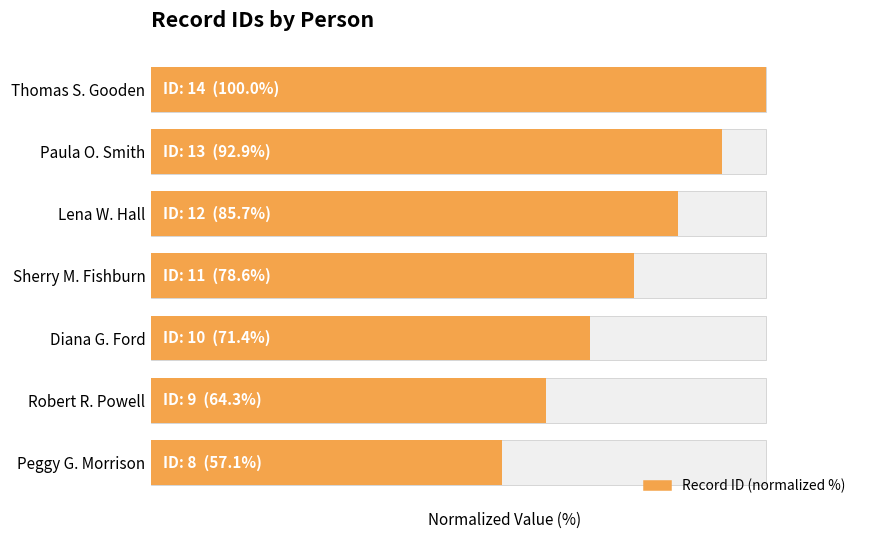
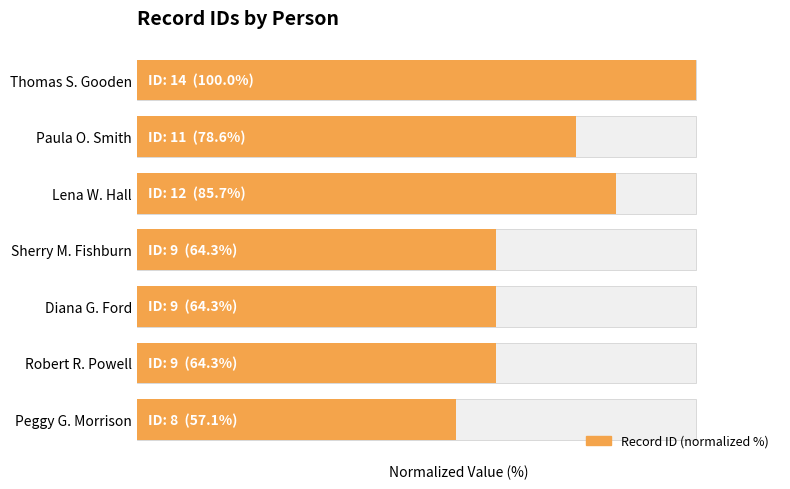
Record ID (normalized %), Paula O. Smith: 13 (92.9%) -> 11 (78.6%)
Record ID (normalized %), Sherry M. Fishburn: 11 (78.6%) -> 9 (64.3%)
Record ID (normalized %), Diana G. Ford: 10 (71.4%) -> 9 (64.3%)
